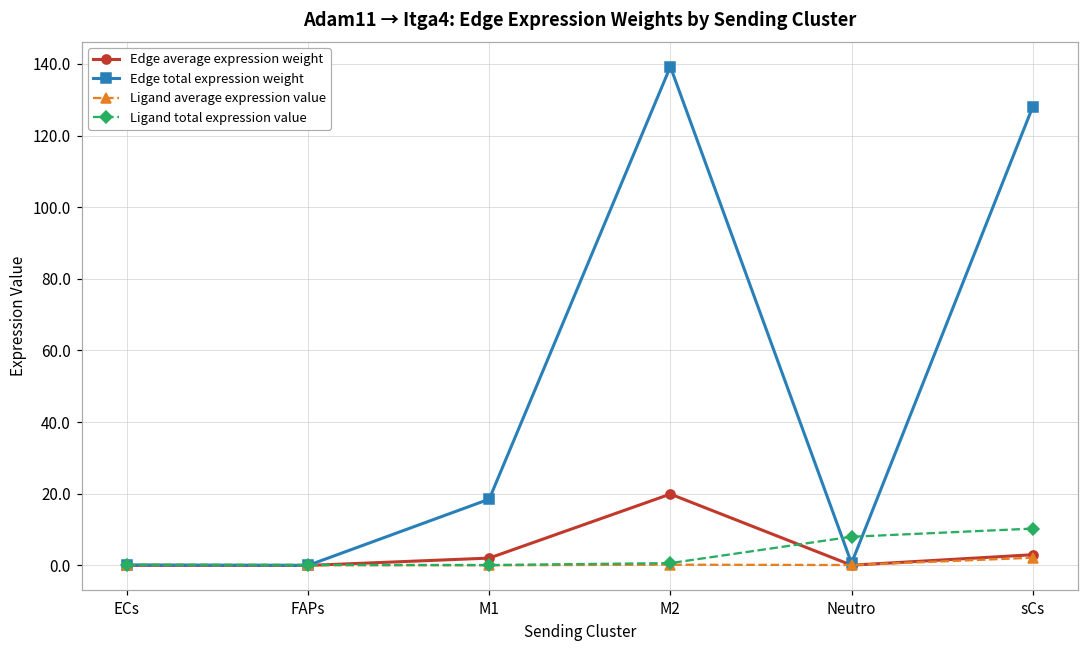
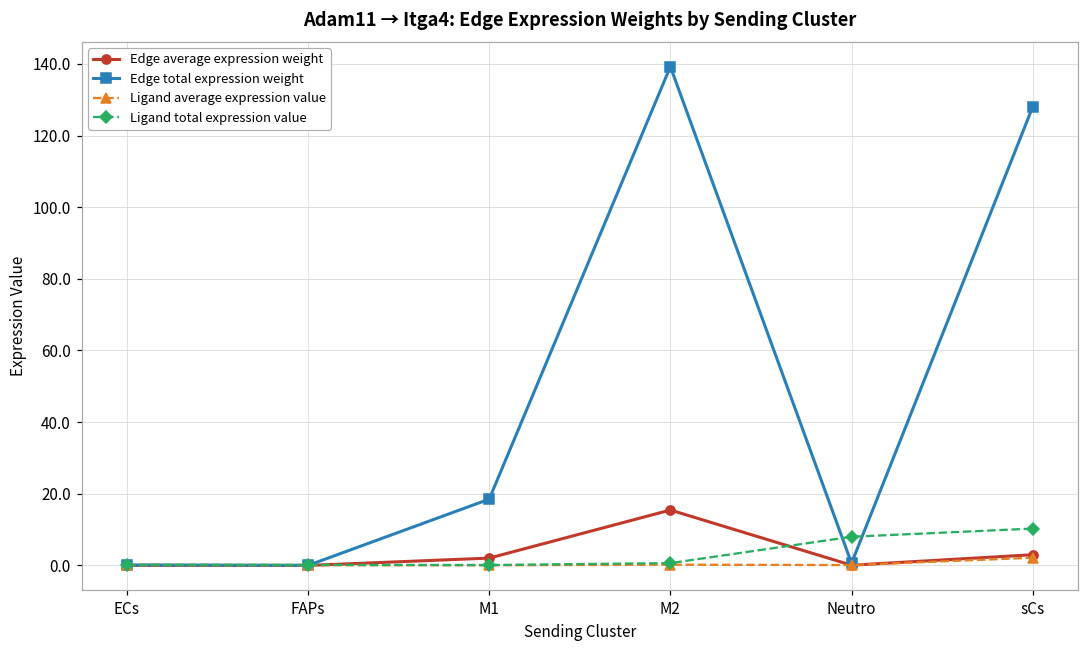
Edge average expression weight, M2: 20 -> 15
